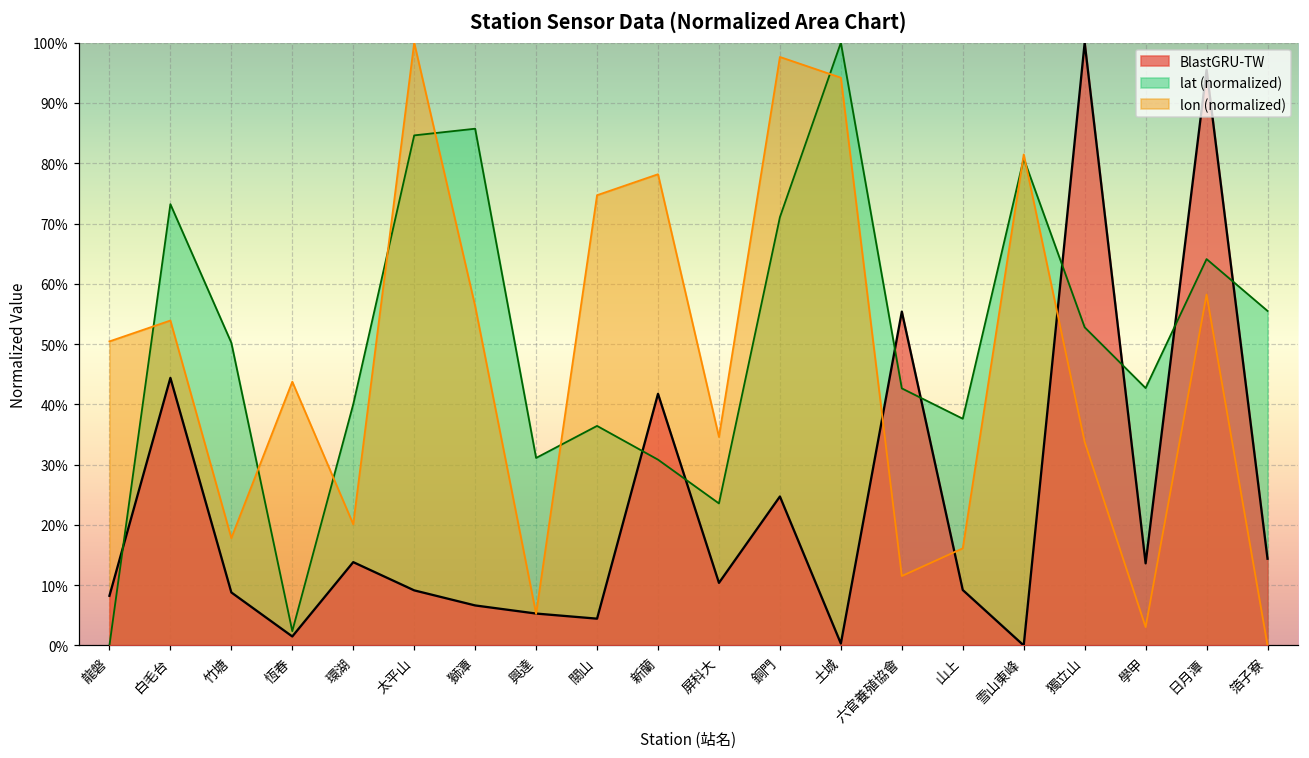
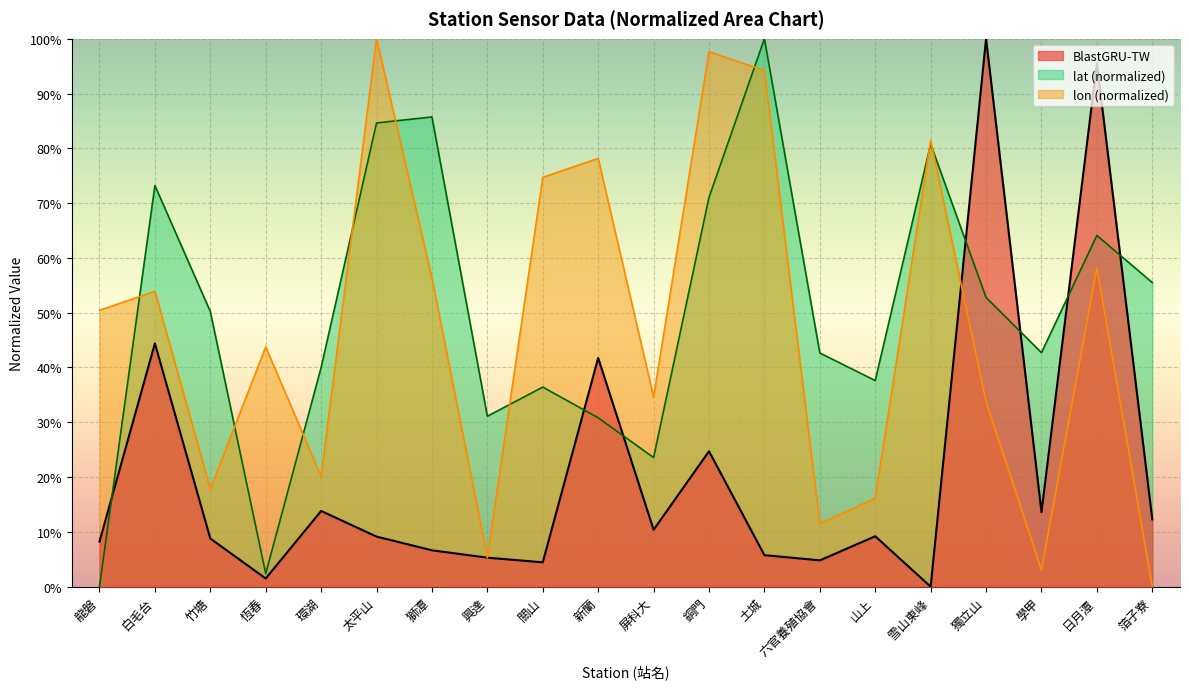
BlastGRU-TW, 土城: 0% -> 6%
BlastGRU-TW, 六官養殖協會: 55% -> 5%
BlastGRU-TW, 箔子寮: 14% -> 12%
